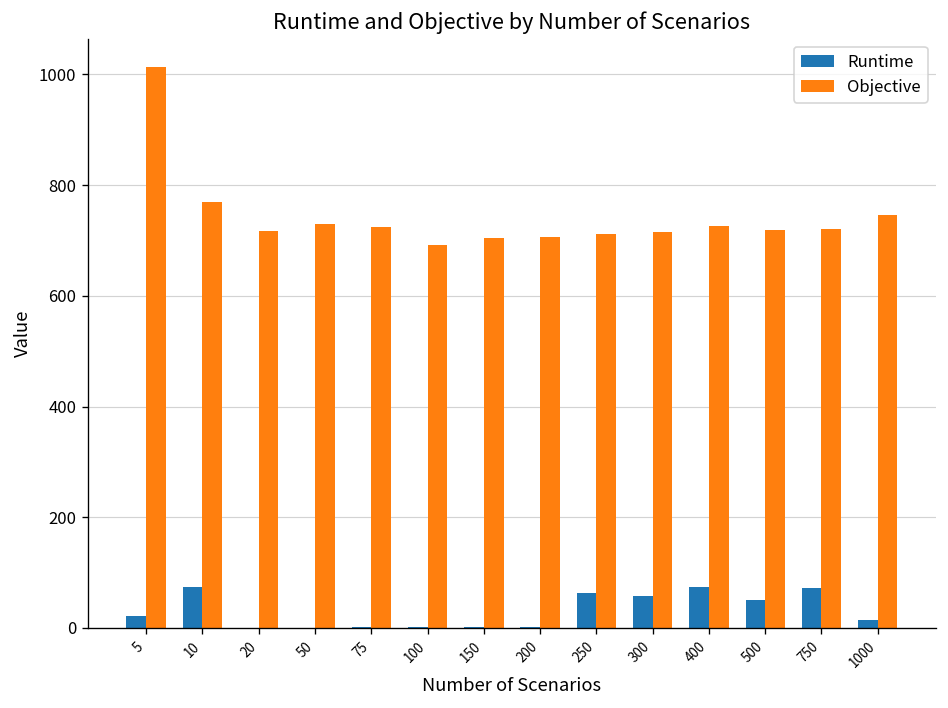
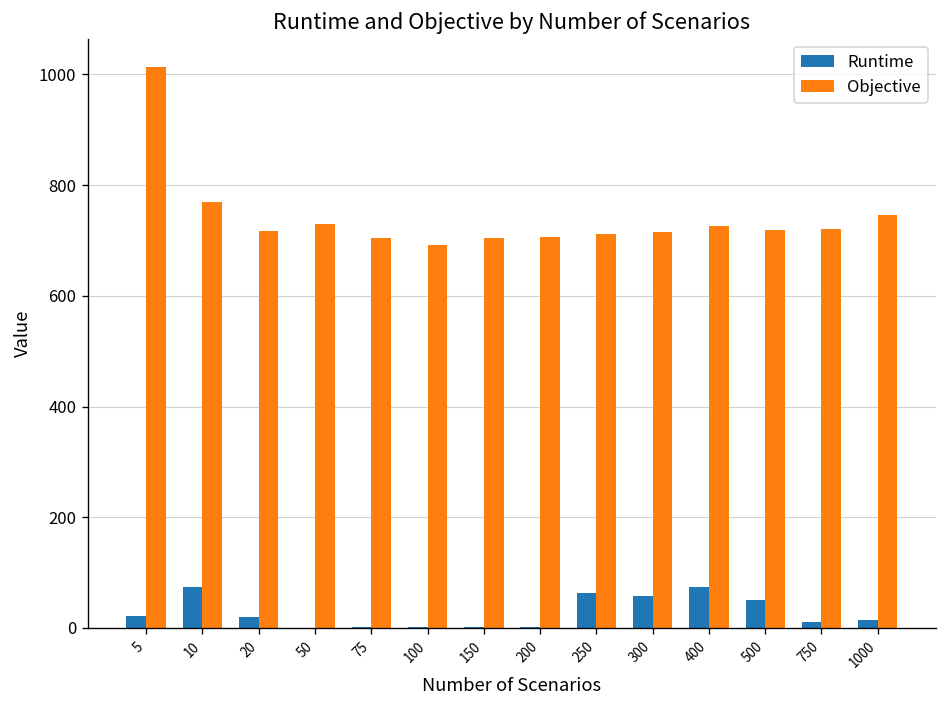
Runtime, 20: 0 -> 20
Objective, 75: 720 -> 700
Runtime, 750: 70 -> 10
